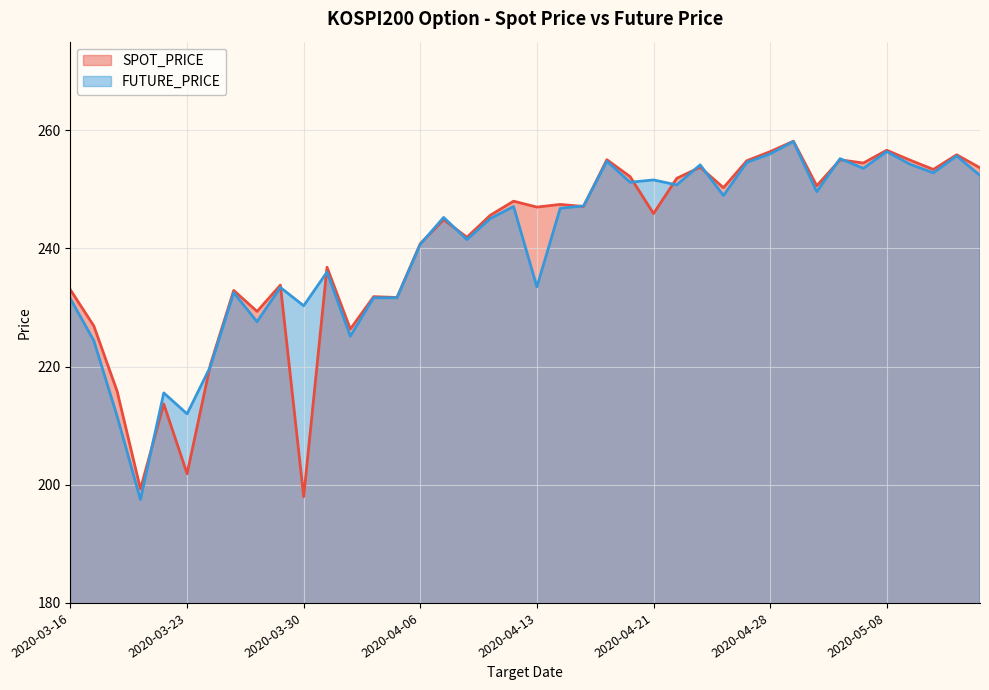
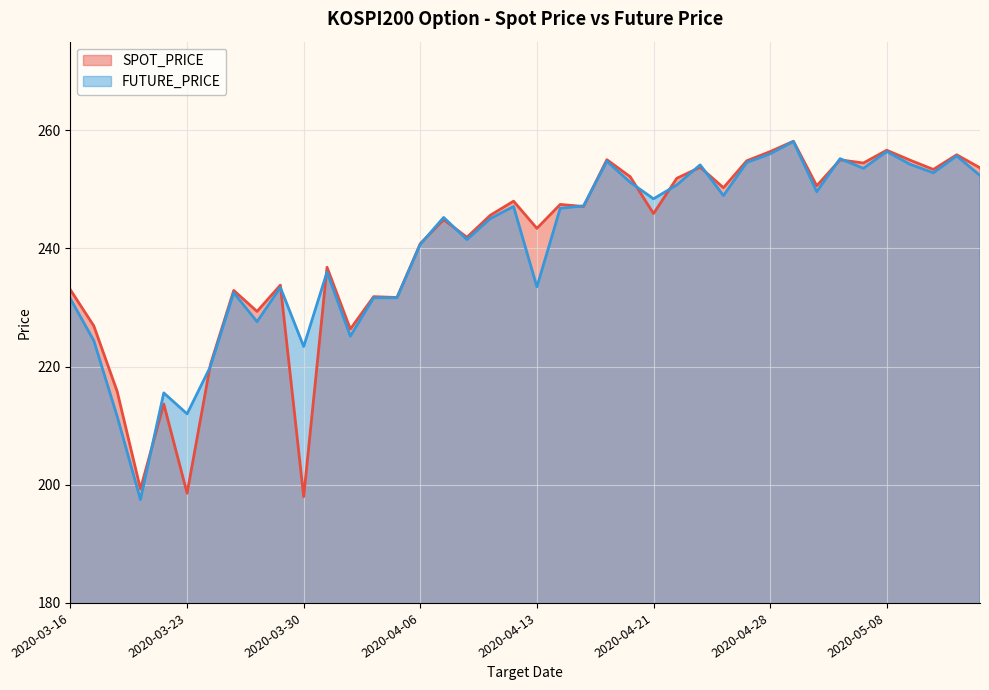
SPOT_PRICE, 2020-03-23: 202 -> 199
FUTURE_PRICE, 2020-03-30: 230 -> 223
SPOT_PRICE, 2020-04-13: 247 -> 243
FUTURE_PRICE, 2020-04-21: 252 -> 248
